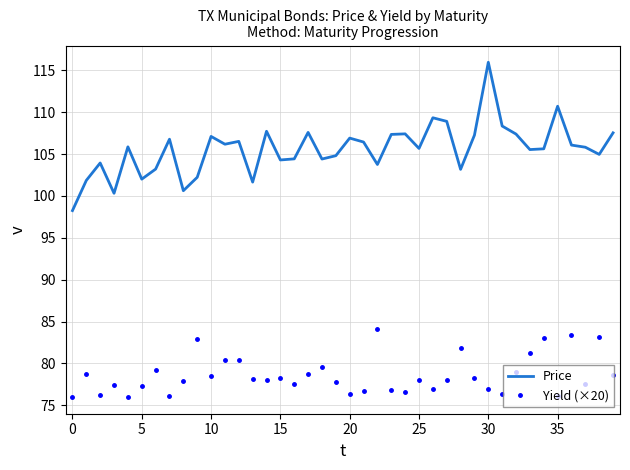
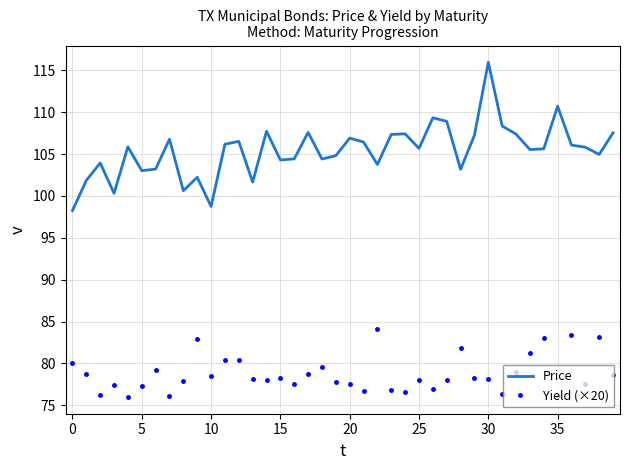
Yield (×20), 0: 76 -> 80
Price, 5: 102 -> 103
Price, 10: 107 -> 99
Yield (×20), 20: 76 -> 78
Yield (×20), 30: 77 -> 78
